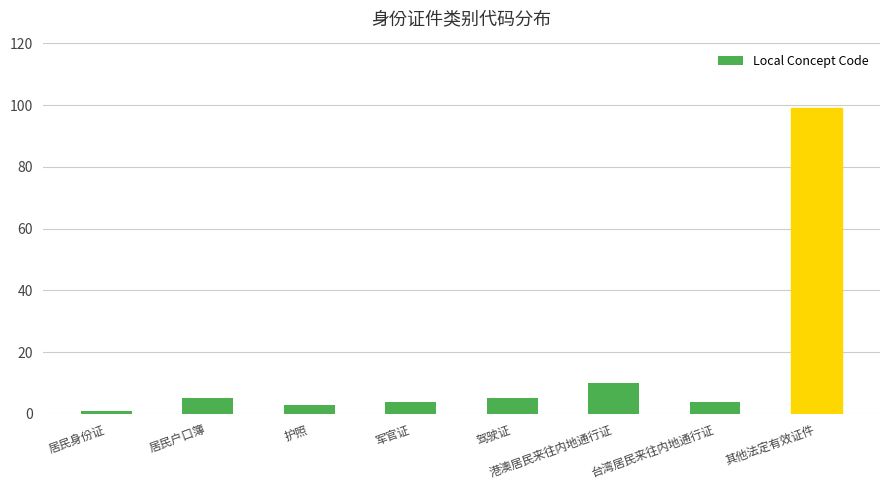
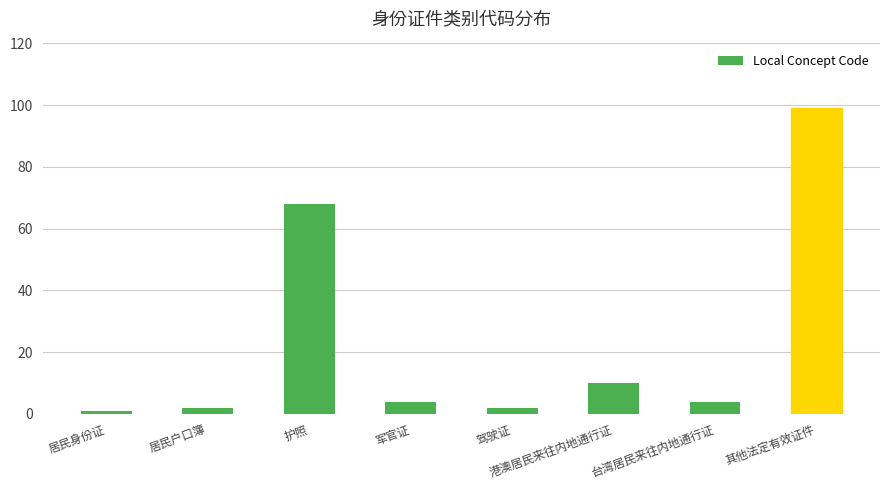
居民户口簿: 5 -> 2
护照: 3 -> 68
驾驶证: 5 -> 2
